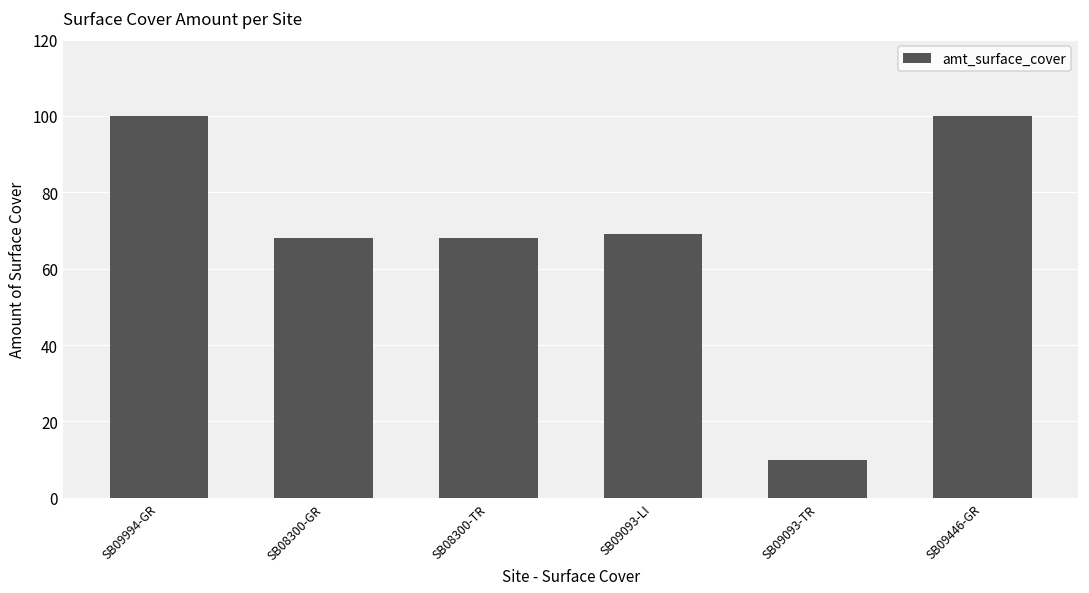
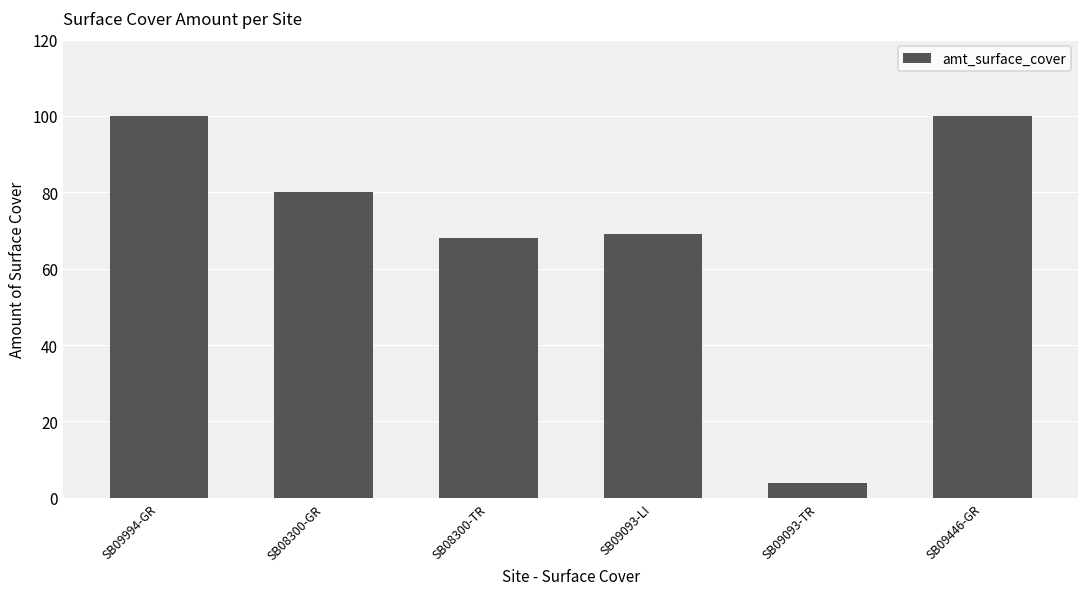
SB08300-GR: 68 -> 80
SB09093-TR: 10 -> 4
